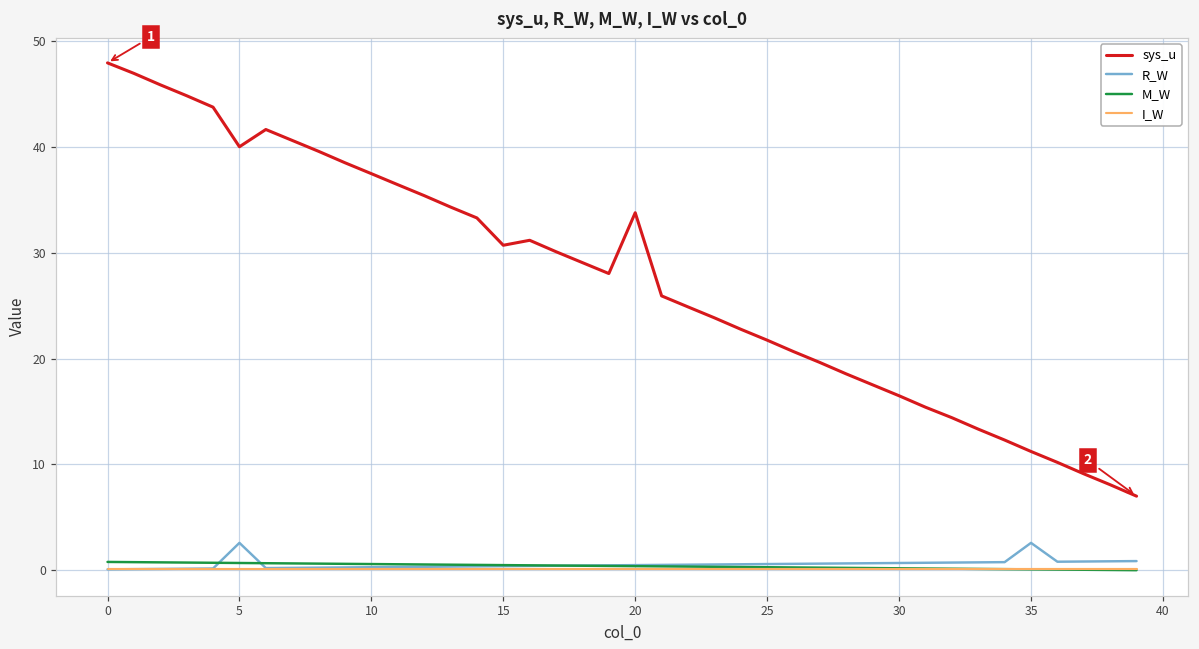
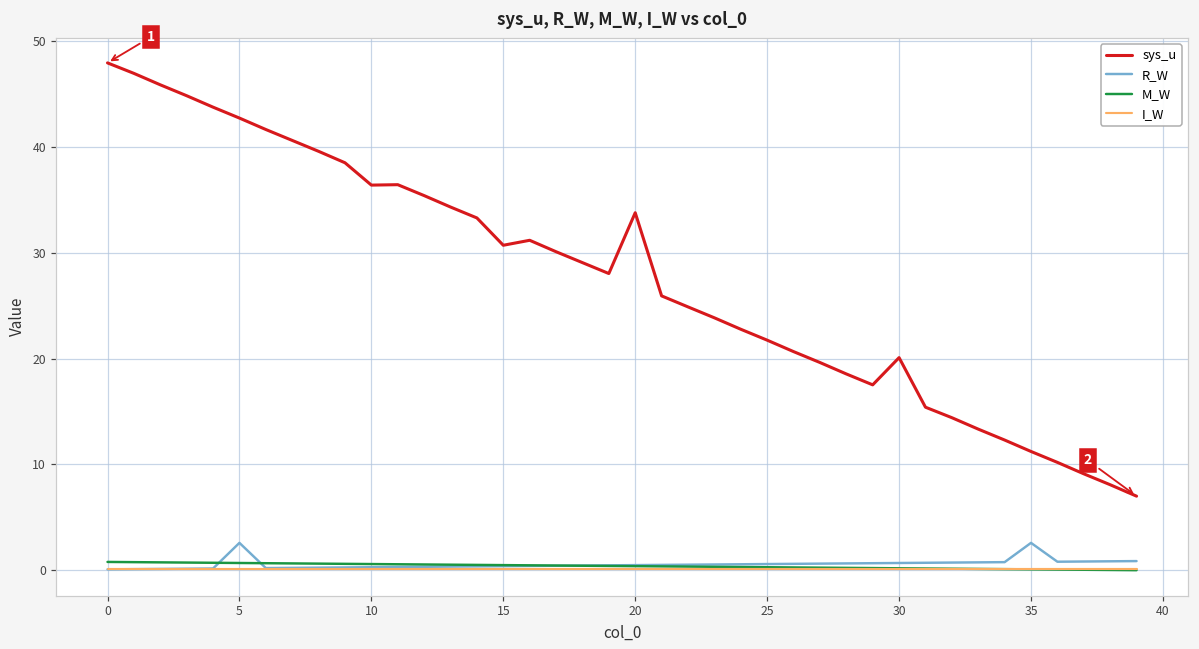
sys_u, 5: 40 -> 43
sys_u, 10: 37 -> 36
sys_u, 30: 16 -> 20
